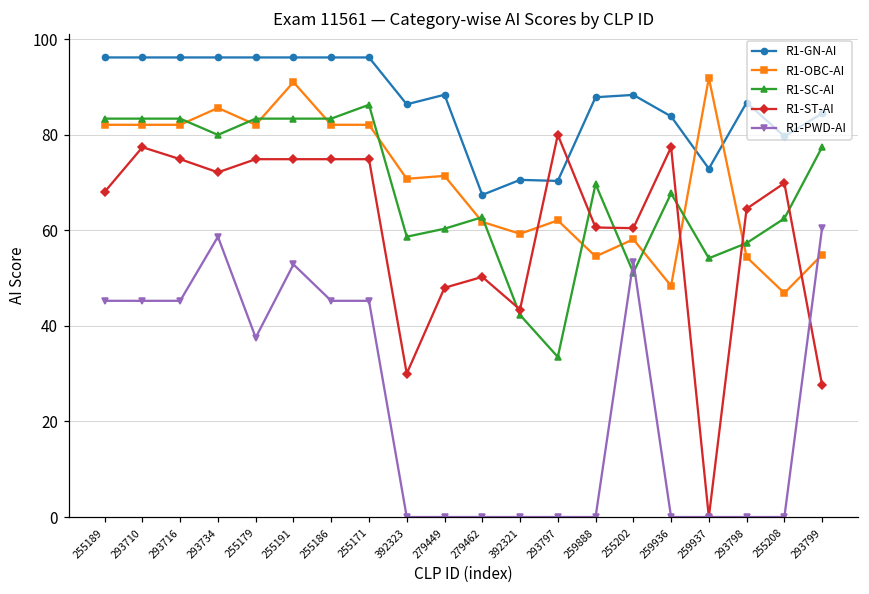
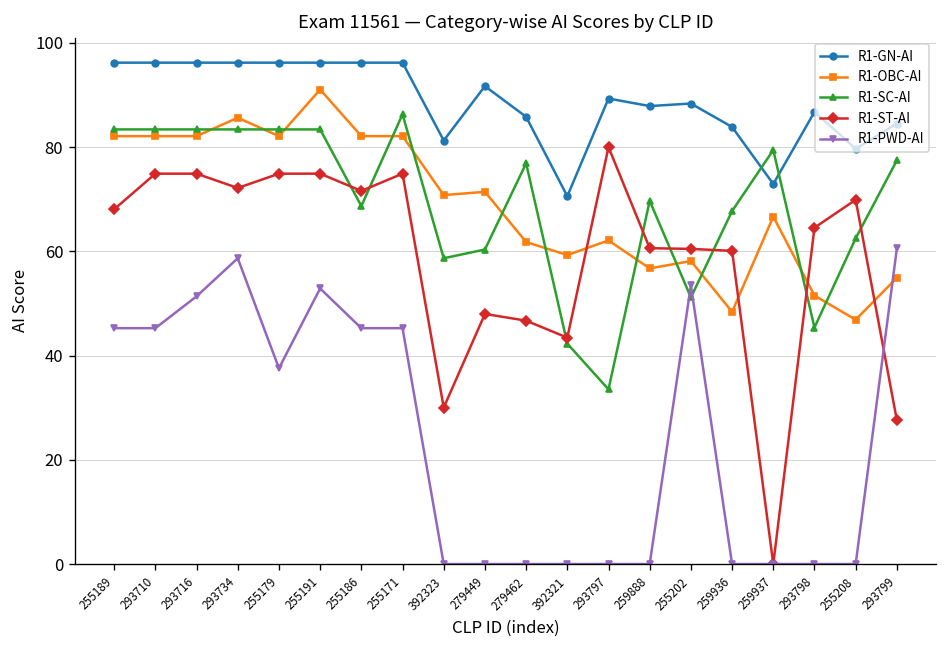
R1-ST-AI, 293710: 77 -> 75
R1-PWD-AI, 293716: 45 -> 51
R1-SC-AI, 293734: 80 -> 83
R1-SC-AI, 255186: 83 -> 69
R1-ST-AI, 255186: 75 -> 72
R1-GN-AI, 392323: 86 -> 81
R1-GN-AI, 279449: 88 -> 92
R1-GN-AI, 279462: 67 -> 86
R1-SC-AI, 279462: 63 -> 77
R1-ST-AI, 279462: 50 -> 47
R1-GN-AI, 293797: 70 -> 89
R1-OBC-AI, 259888: 55 -> 57
R1-ST-AI, 259936: 77 -> 60
R1-OBC-AI, 259937: 92 -> 67
R1-SC-AI, 259937: 54 -> 79
R1-OBC-AI, 293798: 54 -> 52
R1-SC-AI, 293798: 57 -> 45
